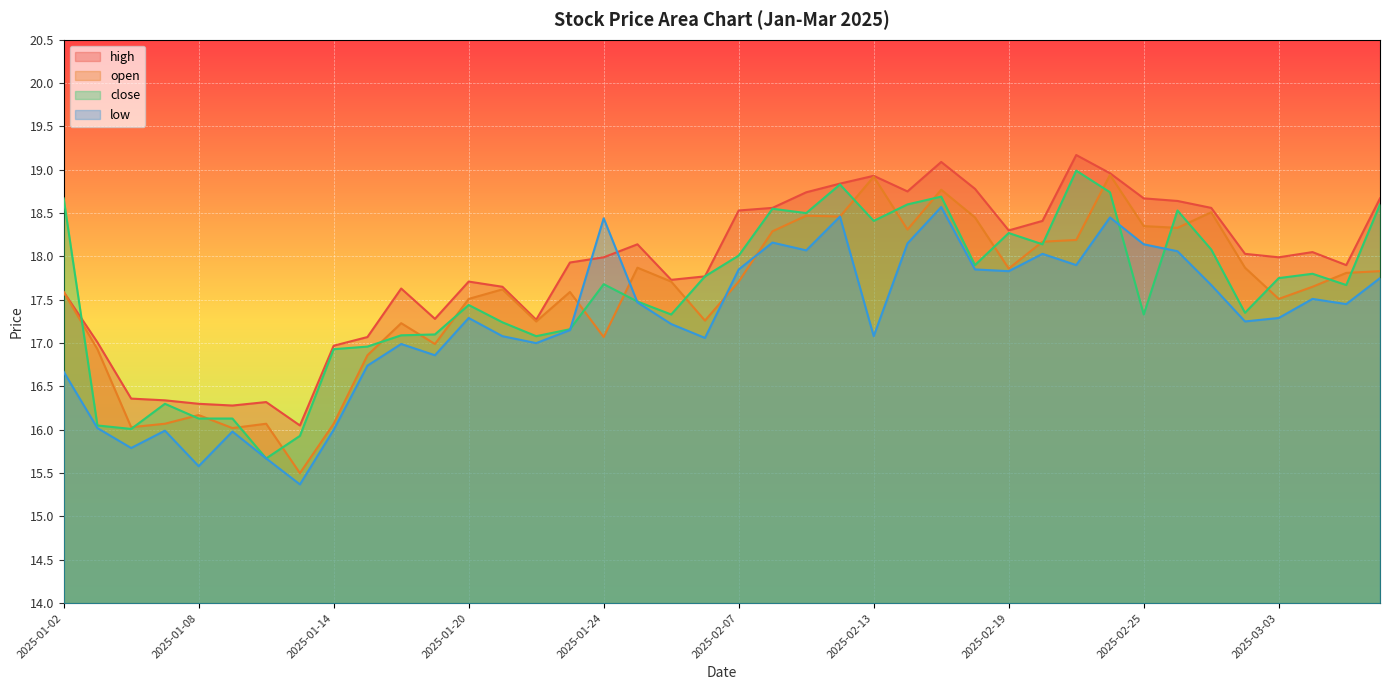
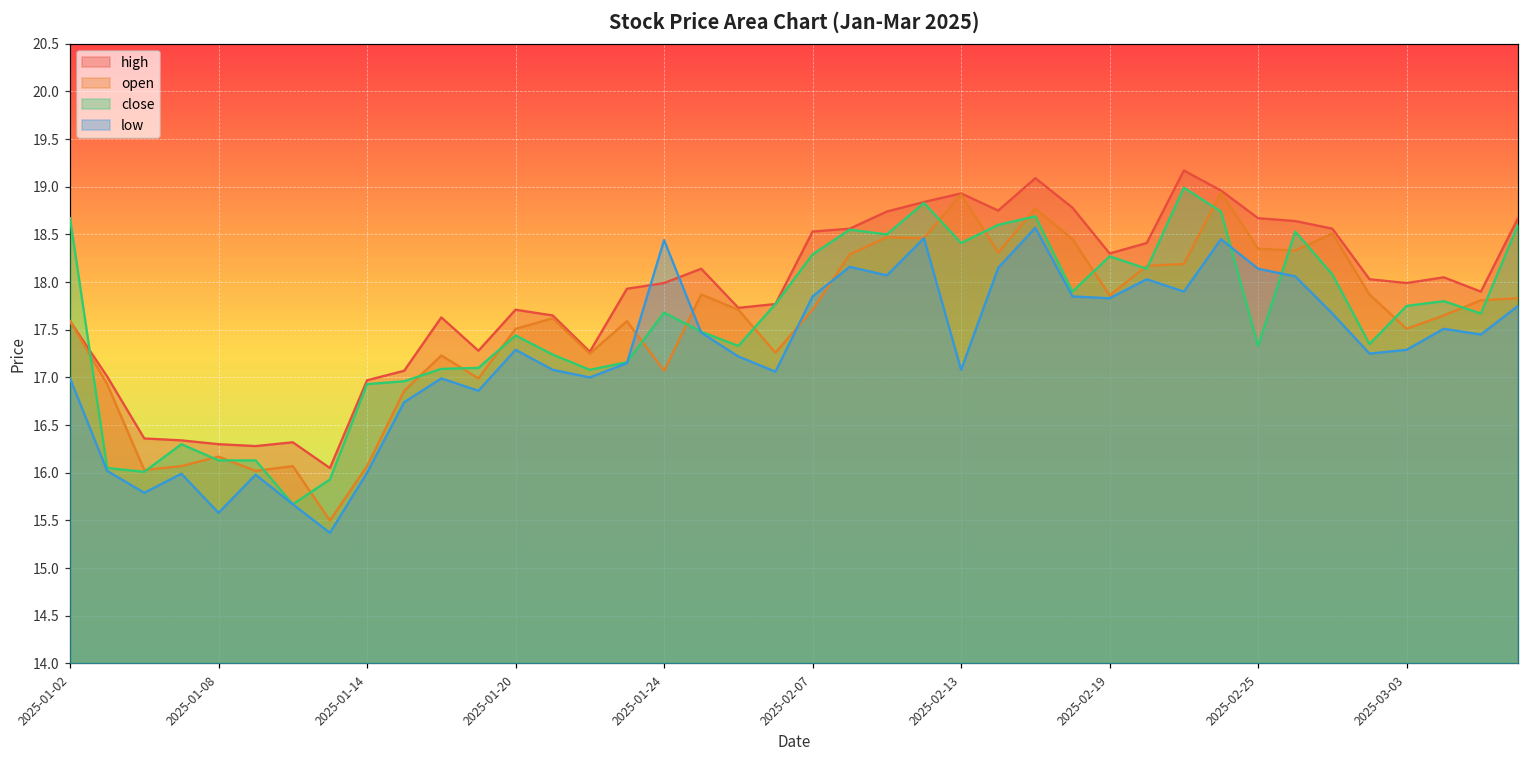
low, 2025-01-02: 16.7 -> 17.0
close, 2025-02-07: 18.0 -> 18.3
